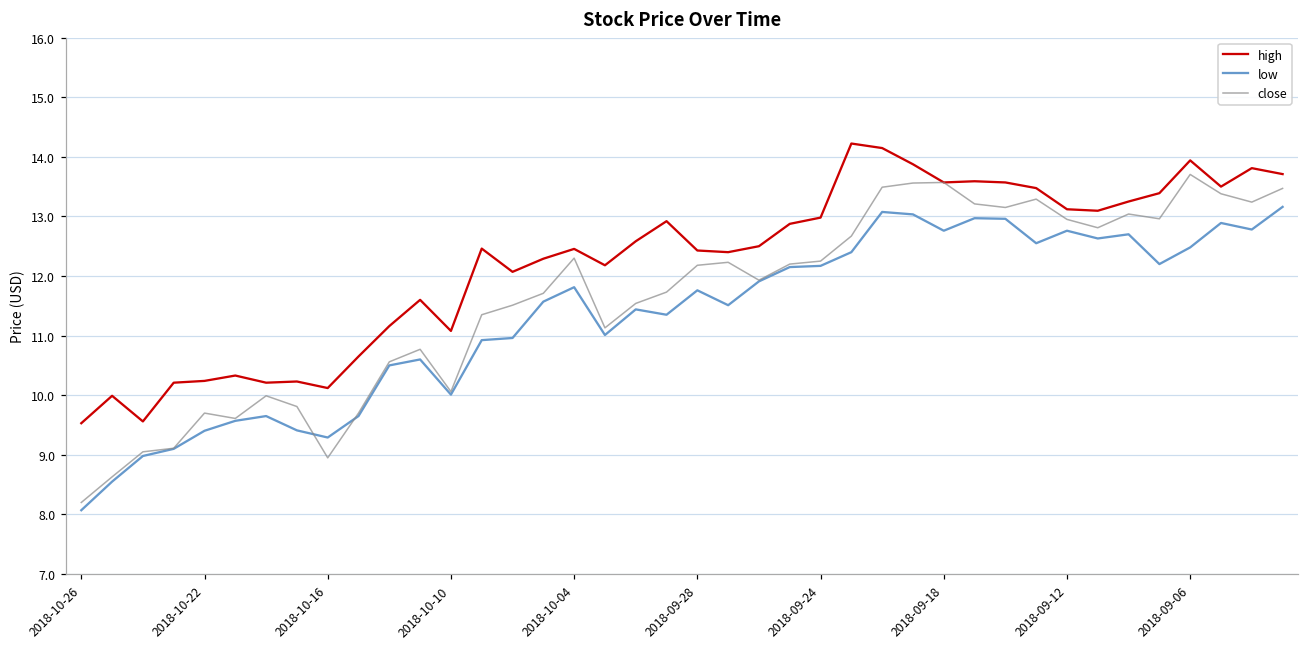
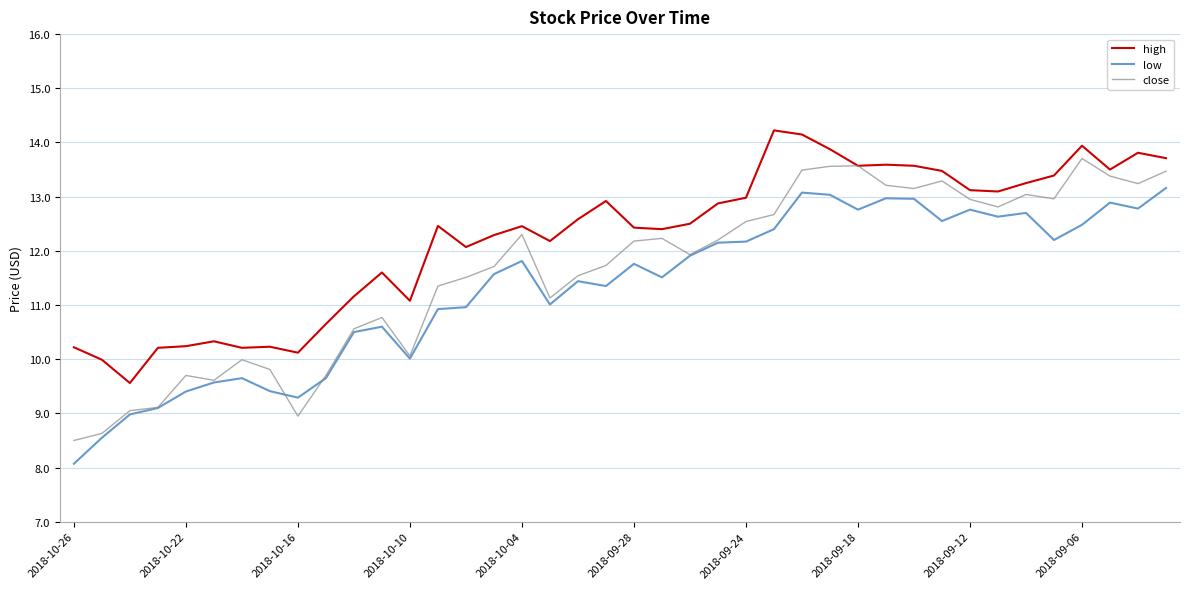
high, 2018-10-26: 9.5 -> 10.2
close, 2018-10-26: 8.2 -> 8.5
close, 2018-09-24: 12.3 -> 12.5
